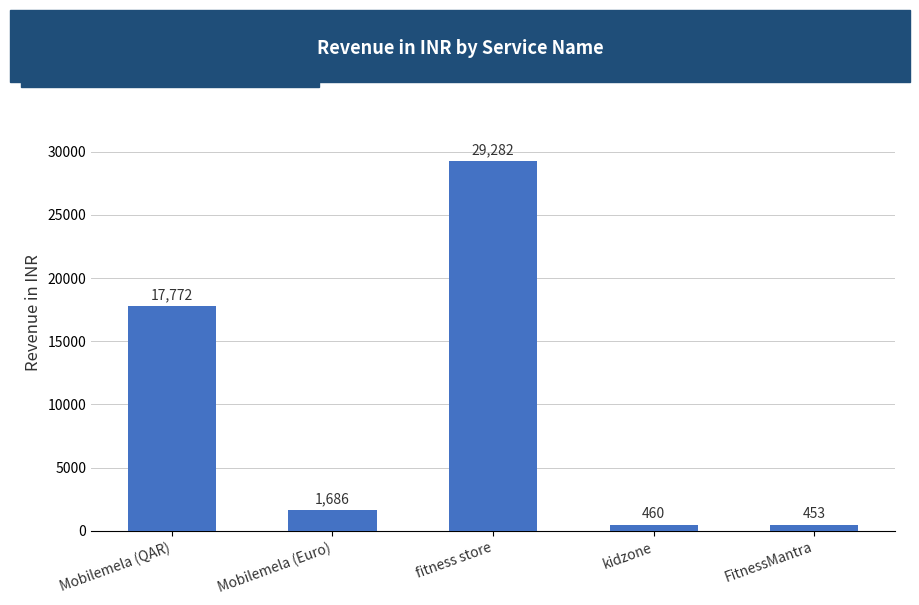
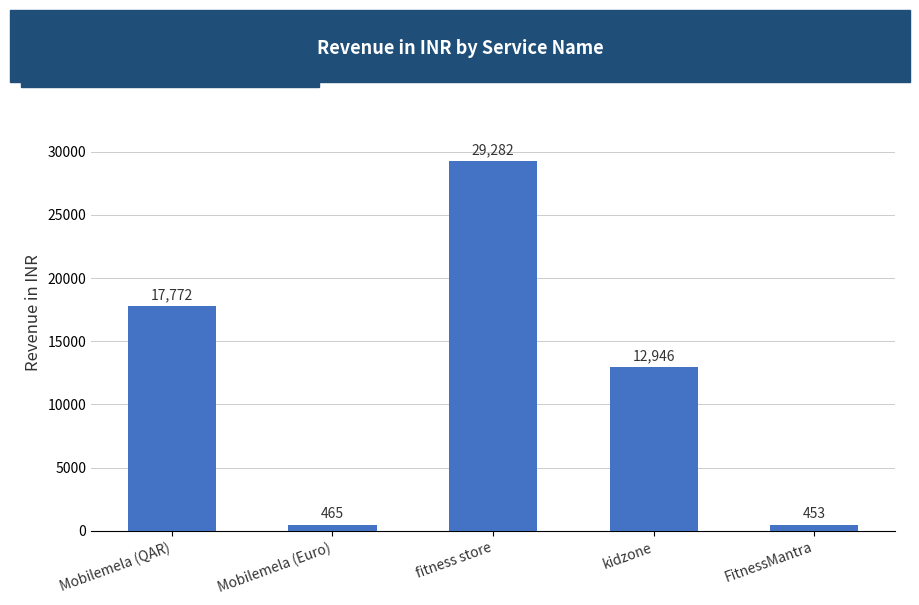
Mobilemela (Euro): 1,686 -> 465
kidzone: 460 -> 12,946
